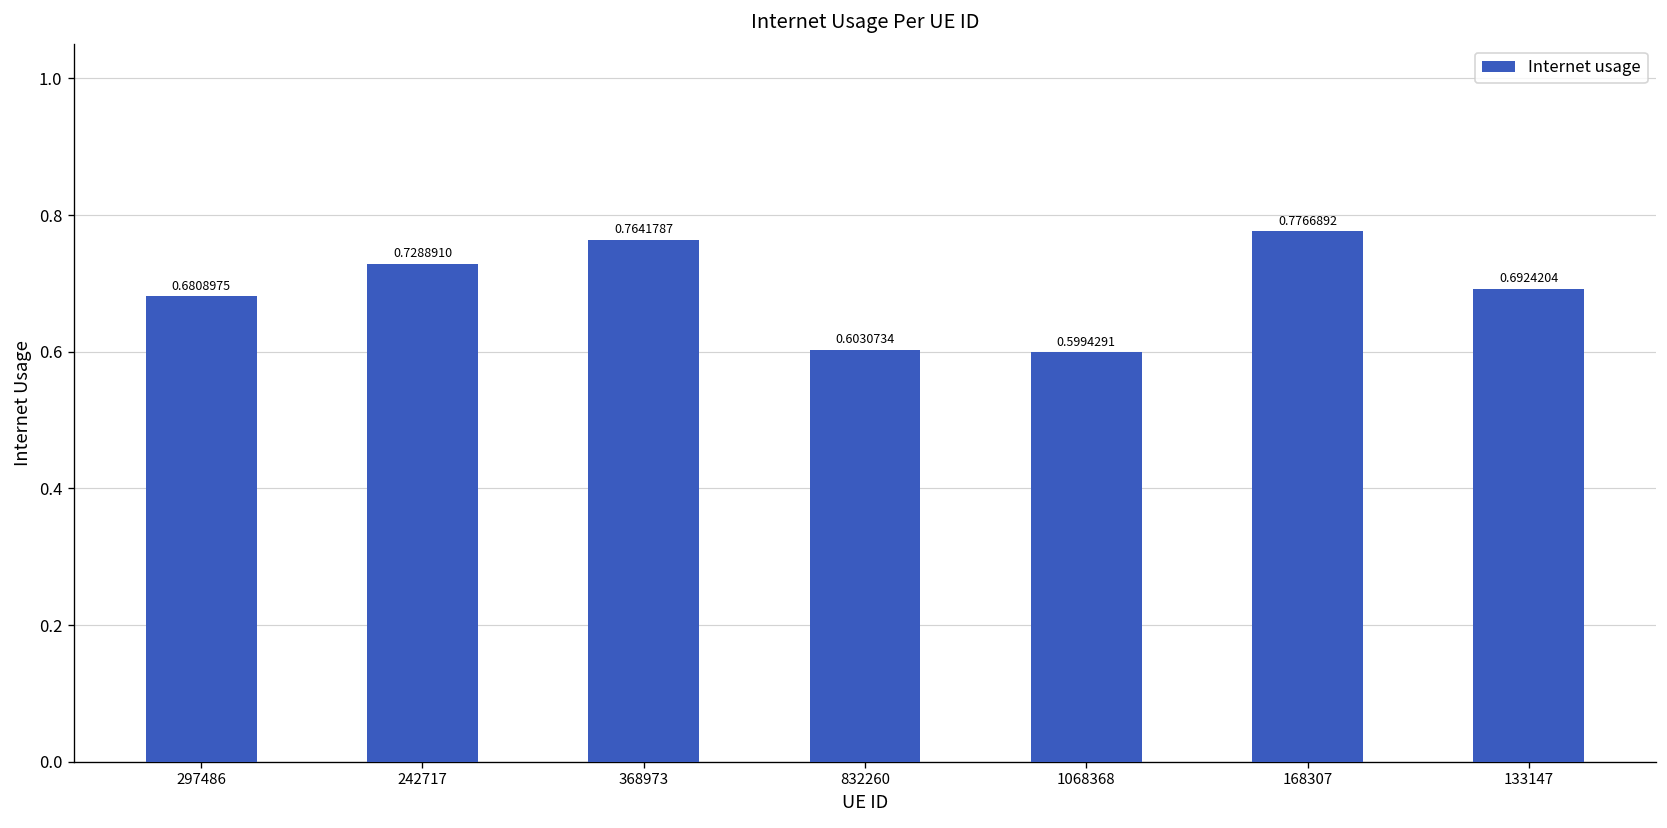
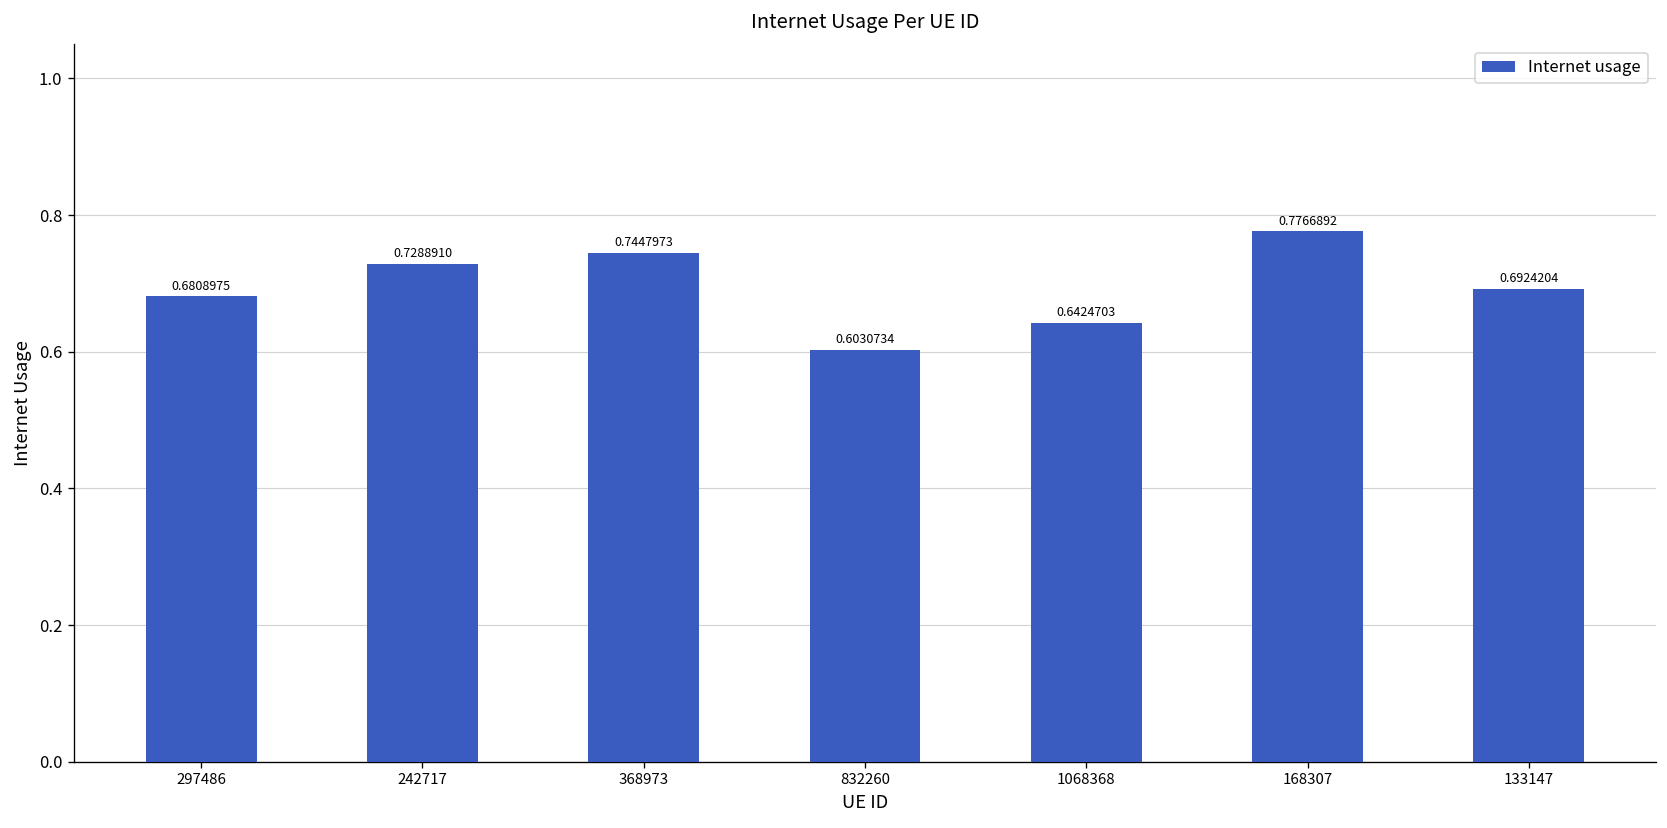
368973: 0.7641787 -> 0.7447973
1068368: 0.5994291 -> 0.6424703
